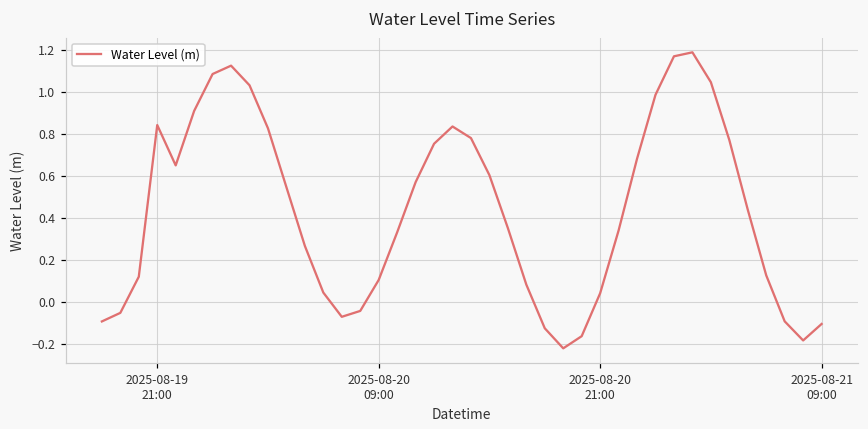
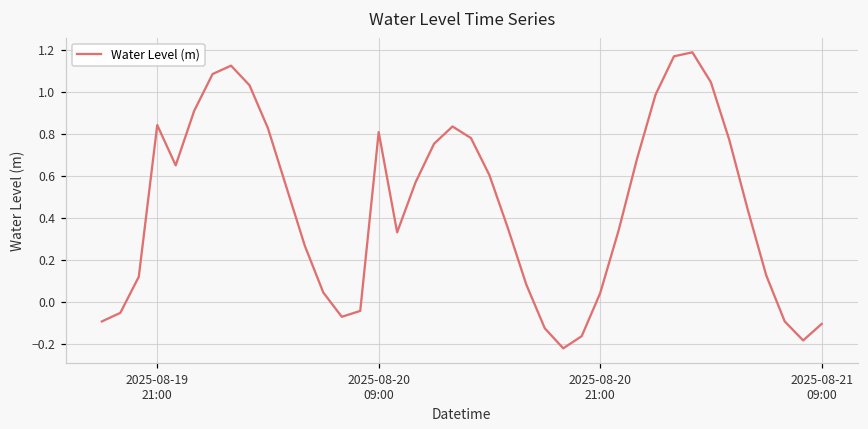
2025-08-20 09:00: 0.10 -> 0.81
